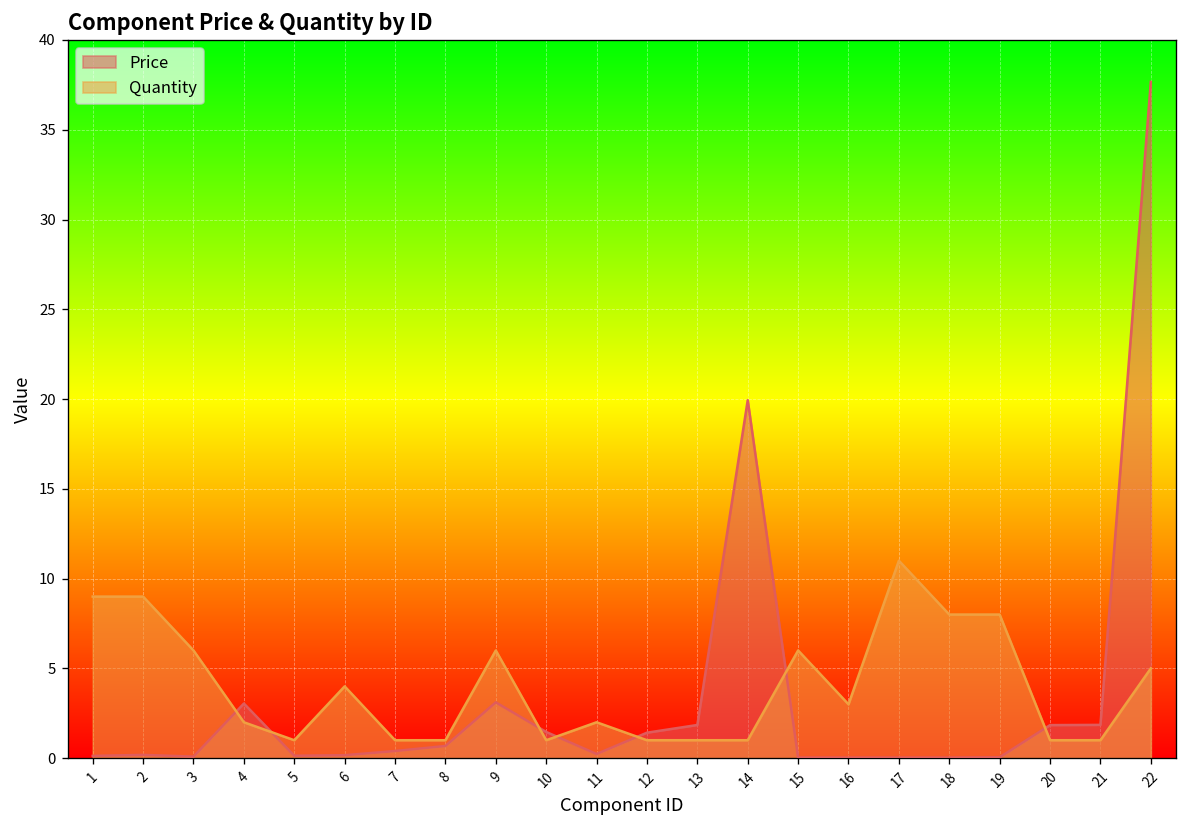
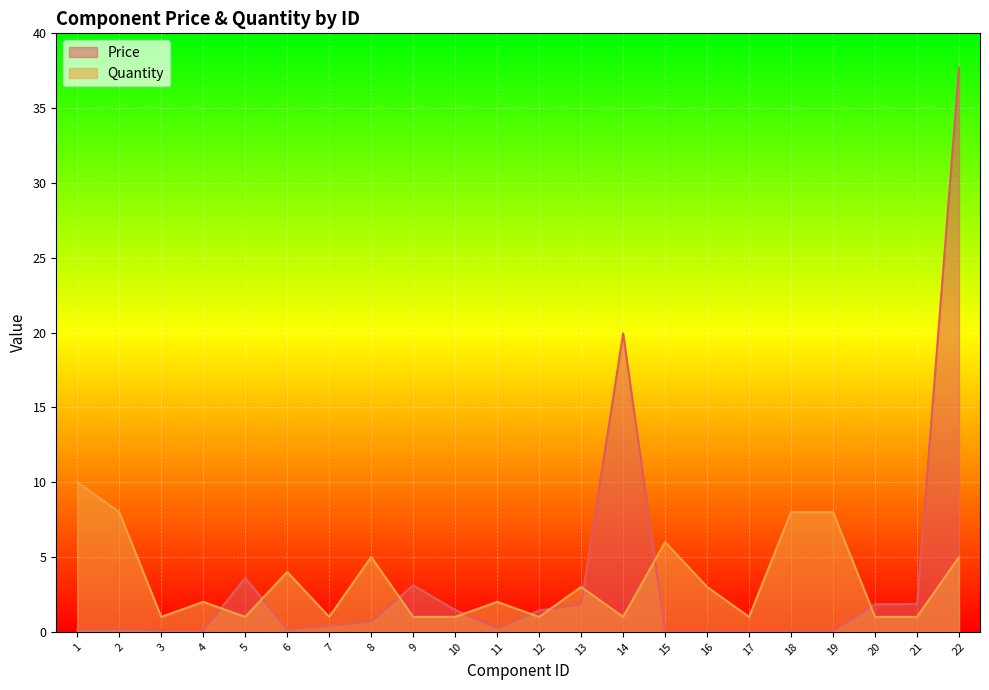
Quantity, 1: 9 -> 10
Quantity, 2: 9 -> 8
Quantity, 3: 6 -> 1
Price, 4: 3.0 -> 0.1
Price, 5: 0.1 -> 3.6
Quantity, 8: 1 -> 5
Quantity, 9: 6 -> 1
Quantity, 13: 1 -> 3
Quantity, 17: 11 -> 1
